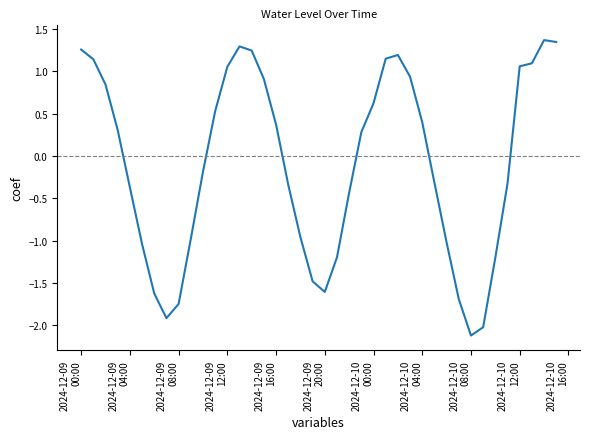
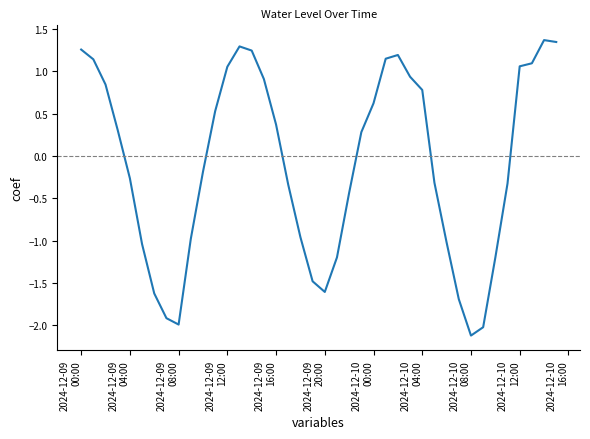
2024-12-09 04:00: -0.4 -> -0.3
2024-12-09 08:00: -1.7 -> -2.0
2024-12-10 04:00: 0.4 -> 0.8
